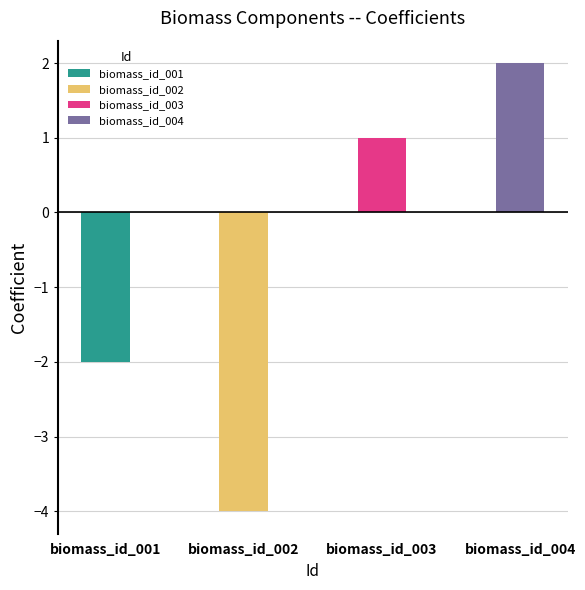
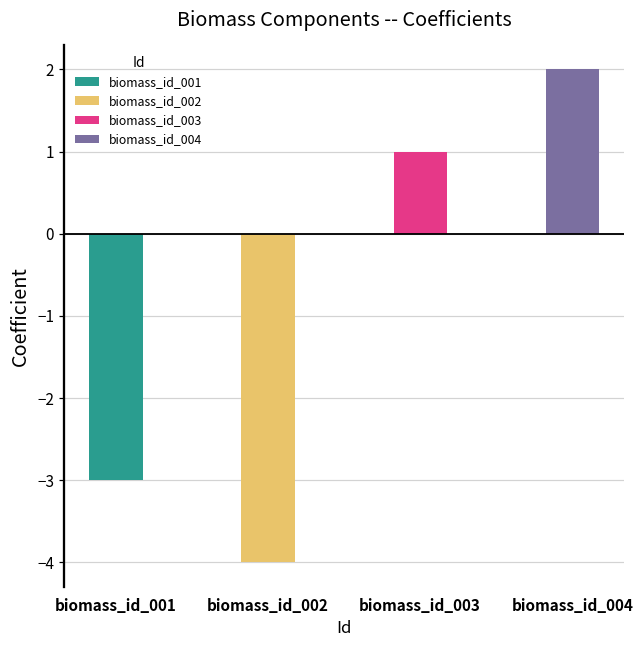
biomass_id_001: -2 -> -3
